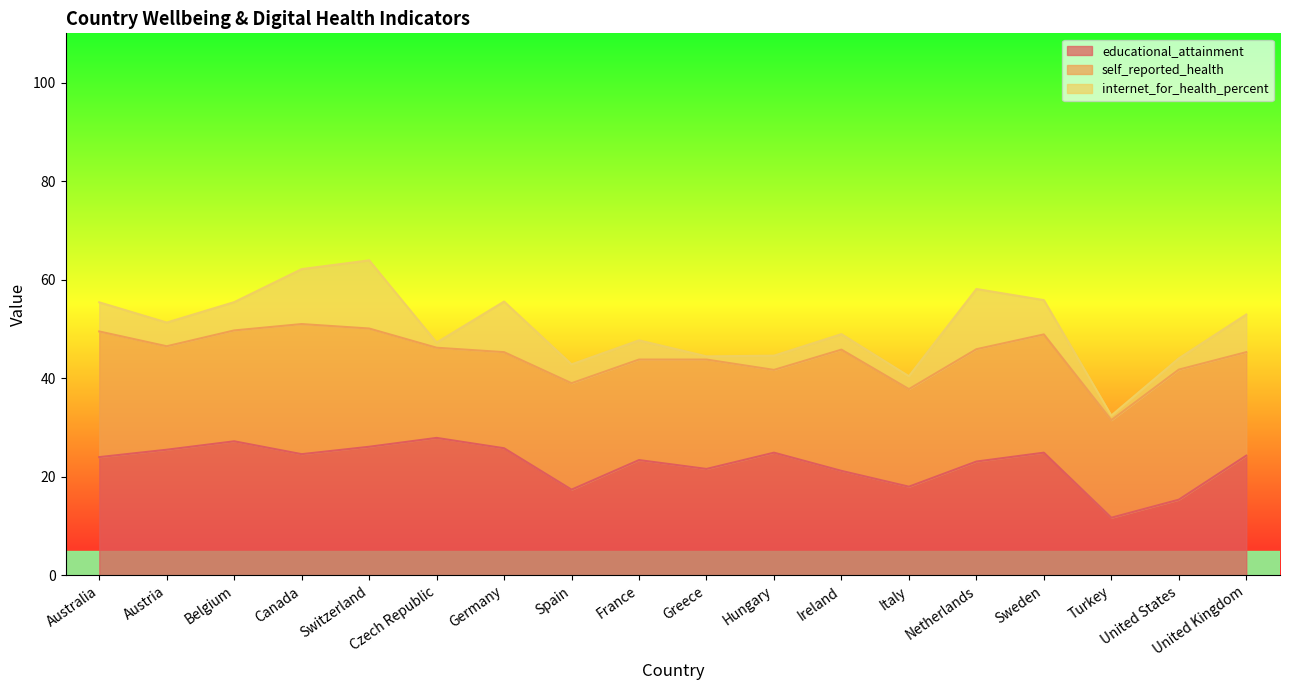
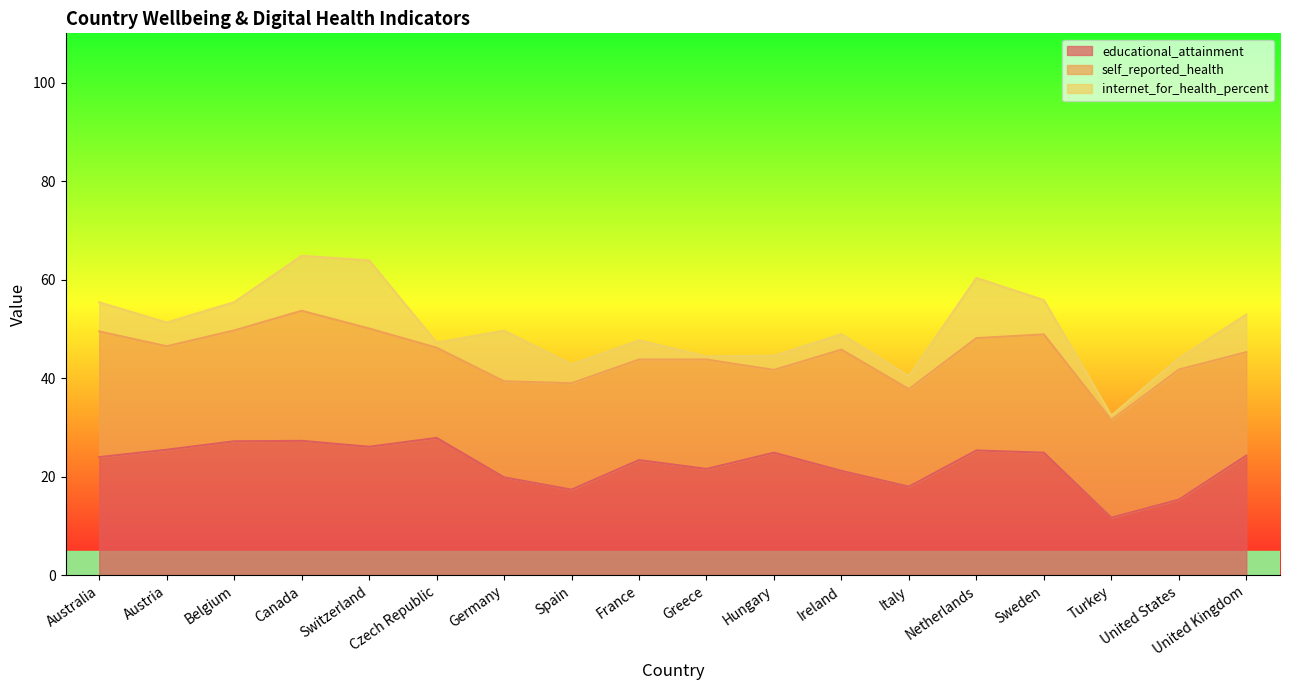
educational_attainment, Canada: 25 -> 27
educational_attainment, Germany: 26 -> 20
educational_attainment, Netherlands: 23 -> 25
